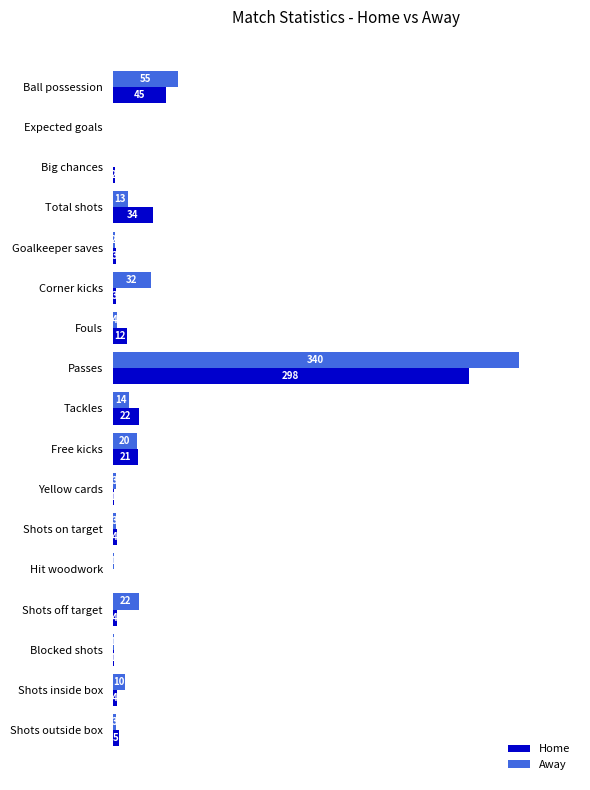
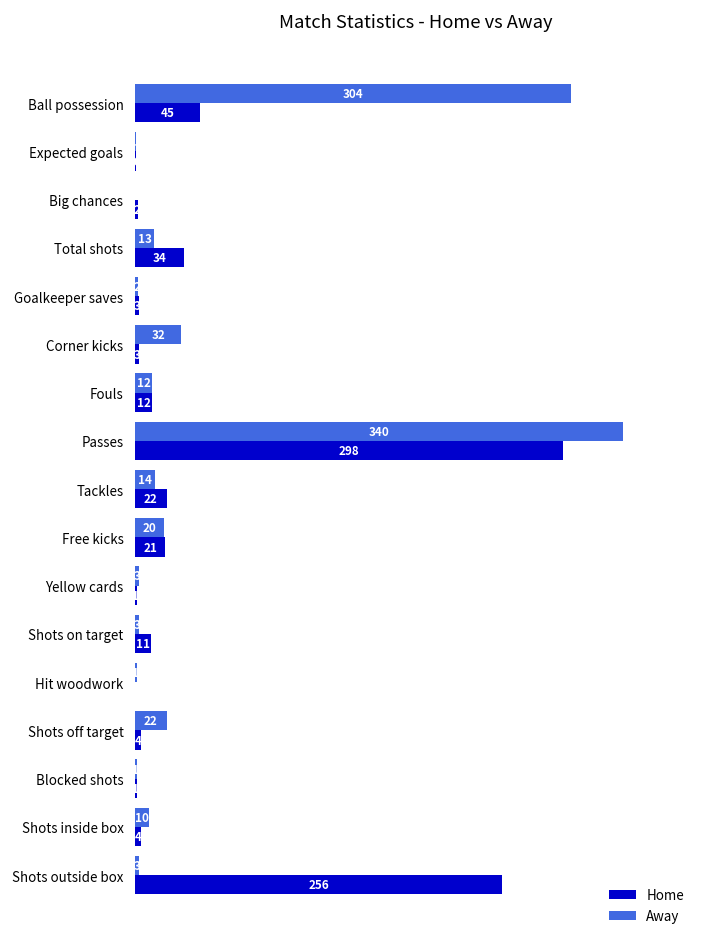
Away, Ball possession: 55 -> 304
Away, Fouls: 4 -> 12
Home, Shots on target: 4 -> 11
Home, Shots outside box: 5 -> 256
